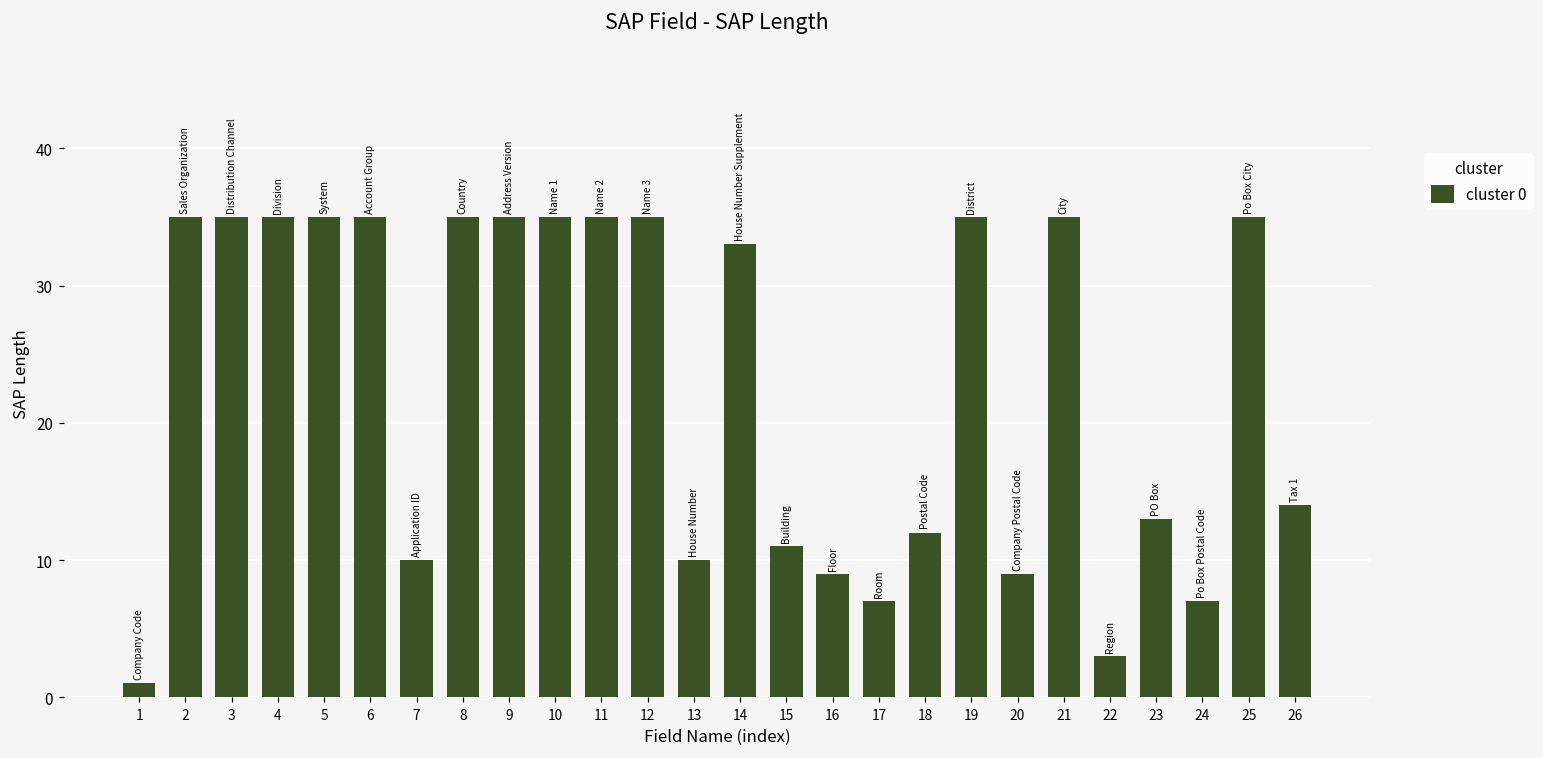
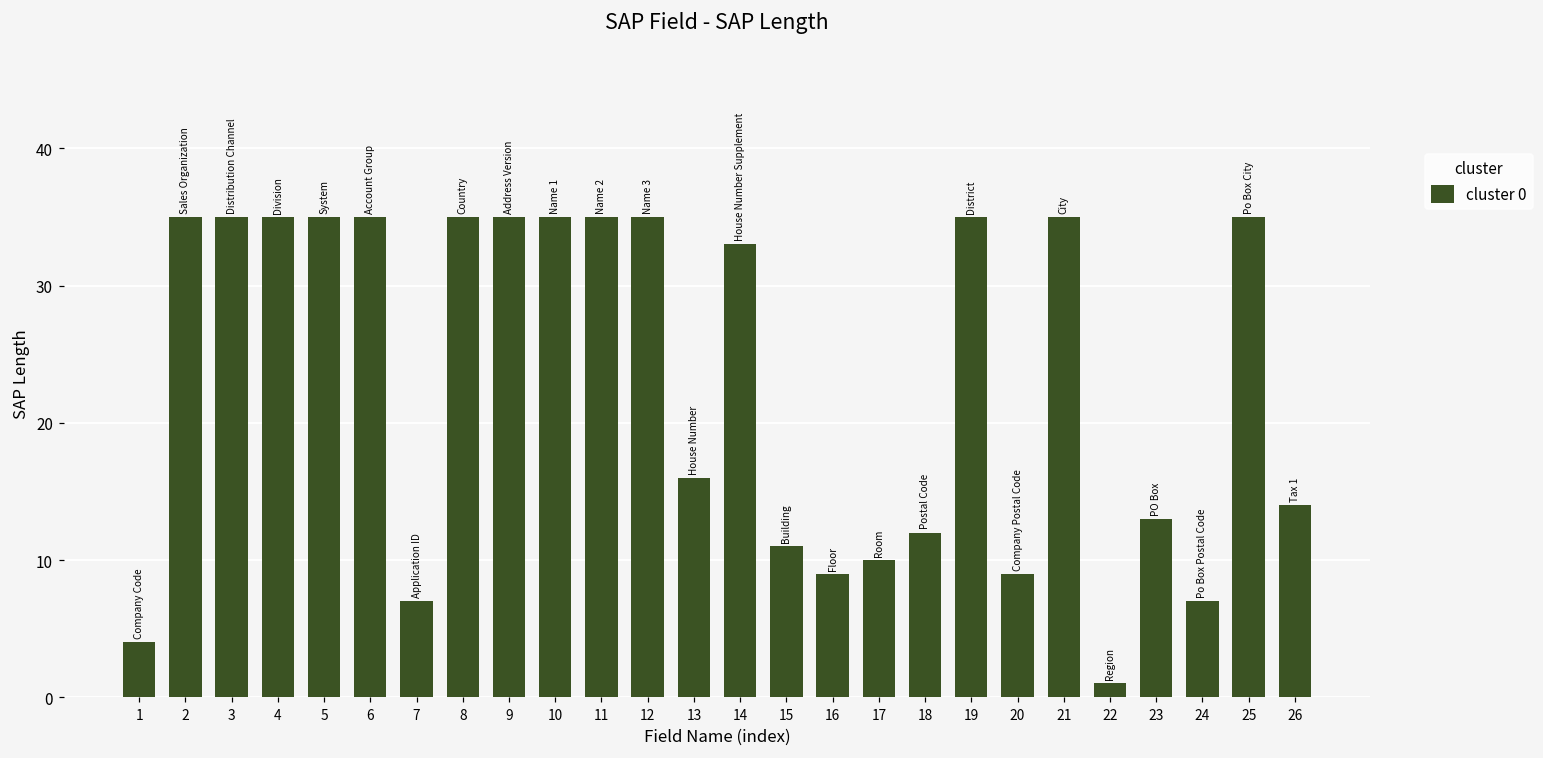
1: 1 -> 4
7: 10 -> 7
13: 10 -> 16
17: 7 -> 10
22: 3 -> 1
